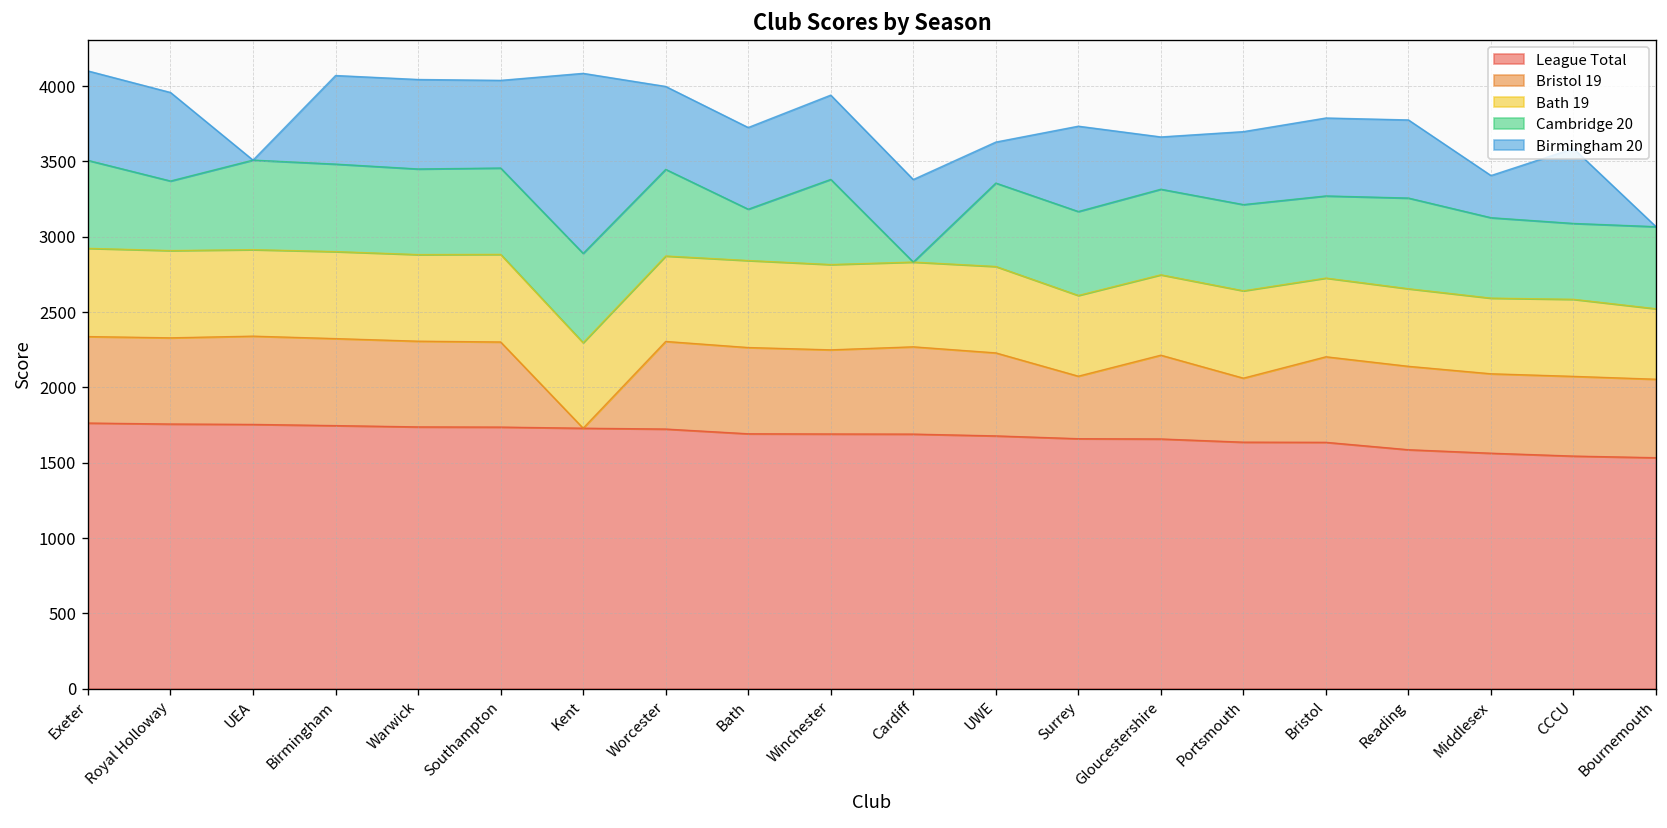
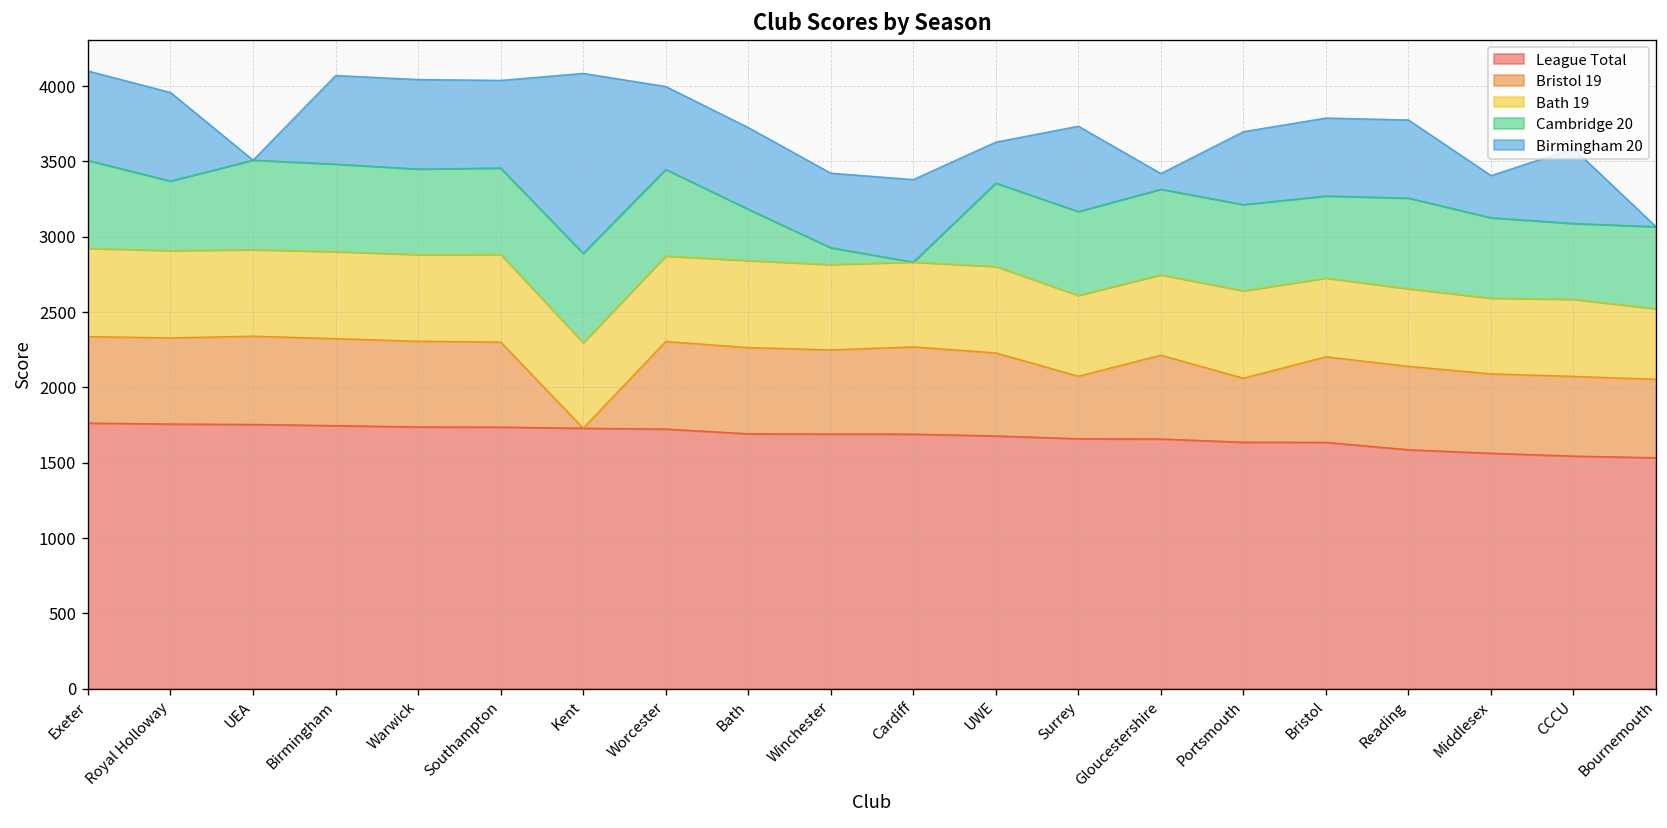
Cambridge 20, Winchester: 570 -> 110
Birmingham 20, Winchester: 560 -> 500
Birmingham 20, Gloucestershire: 350 -> 100
